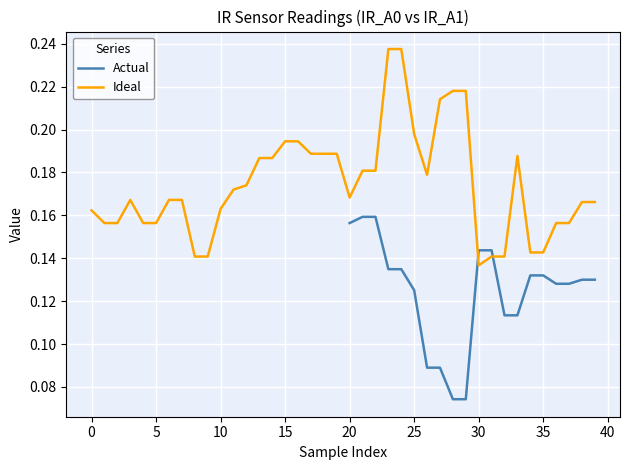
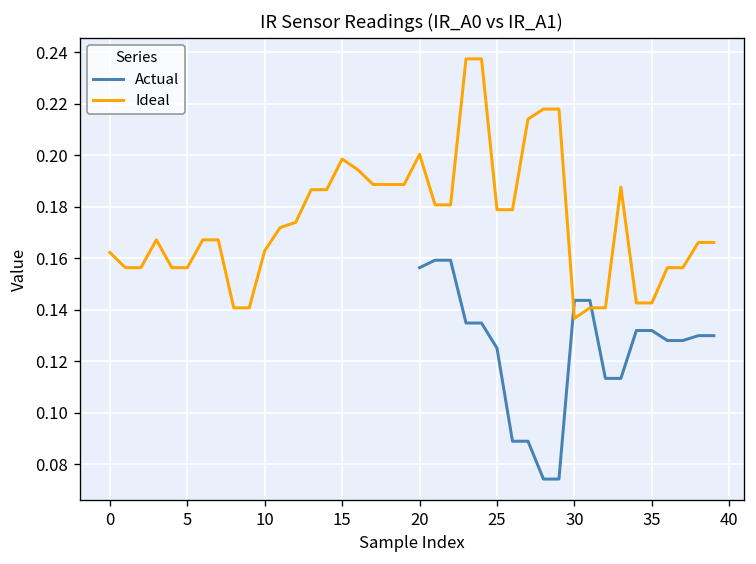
Ideal, 15: 0.195 -> 0.199
Ideal, 20: 0.168 -> 0.200
Ideal, 25: 0.198 -> 0.179
